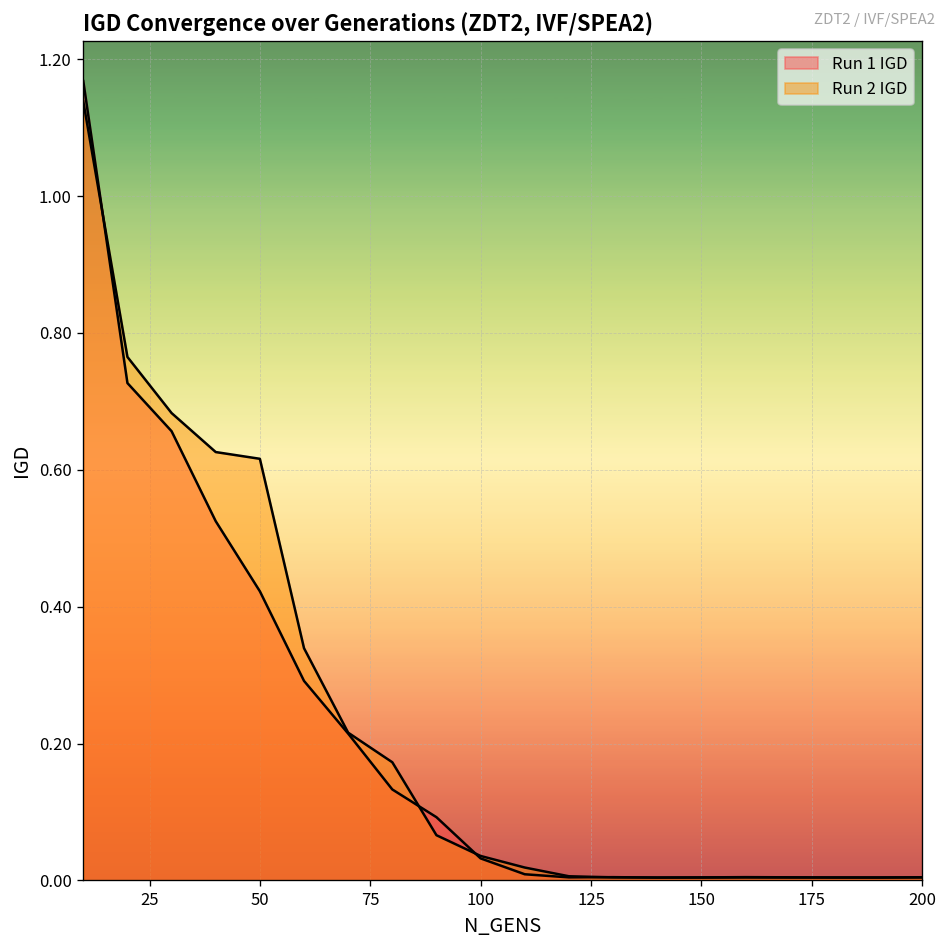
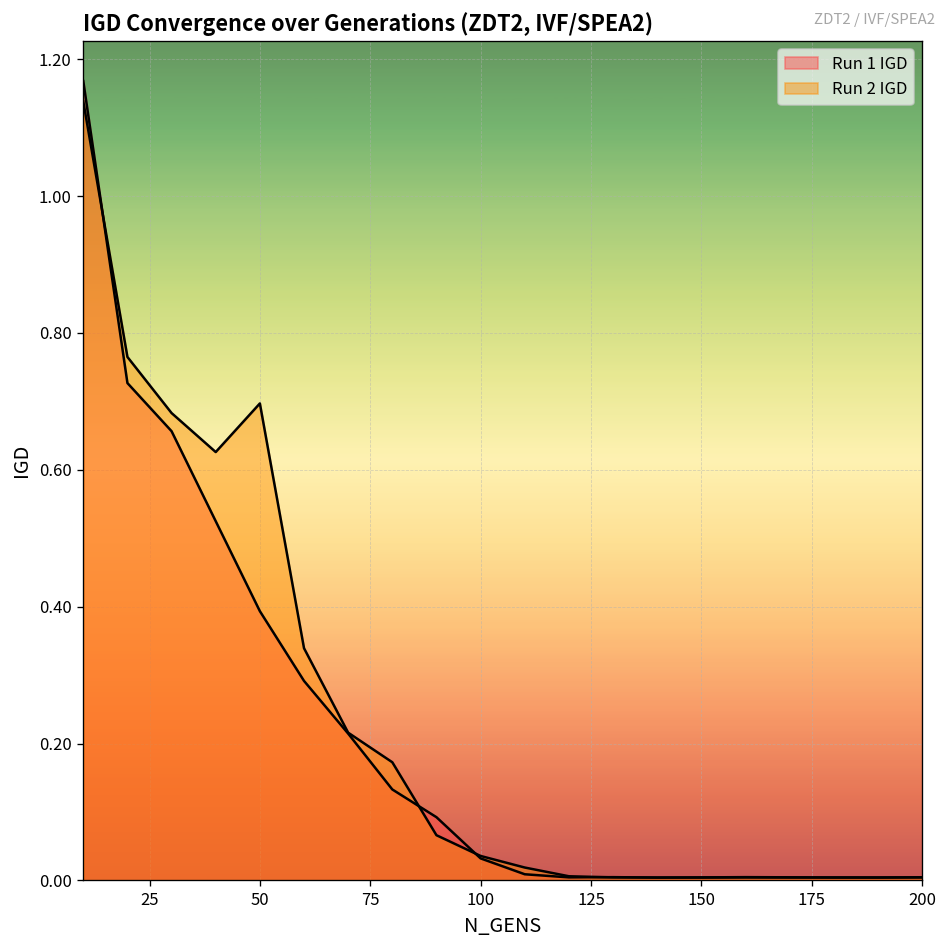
Run 1 IGD, 50: 0.42 -> 0.39
Run 2 IGD, 50: 0.62 -> 0.70
